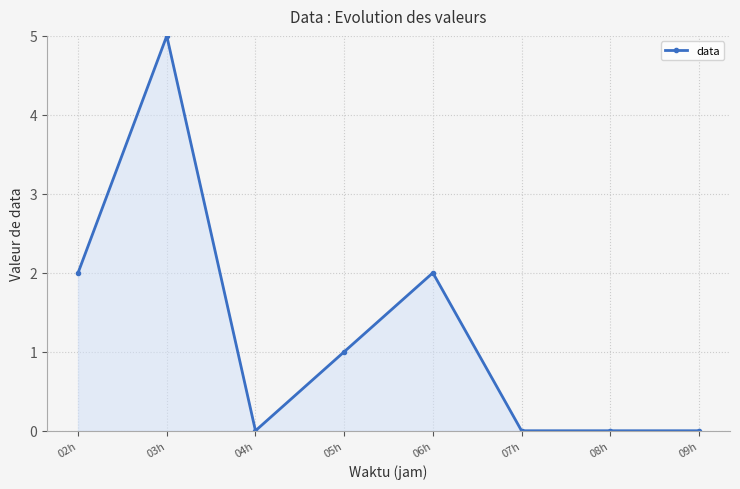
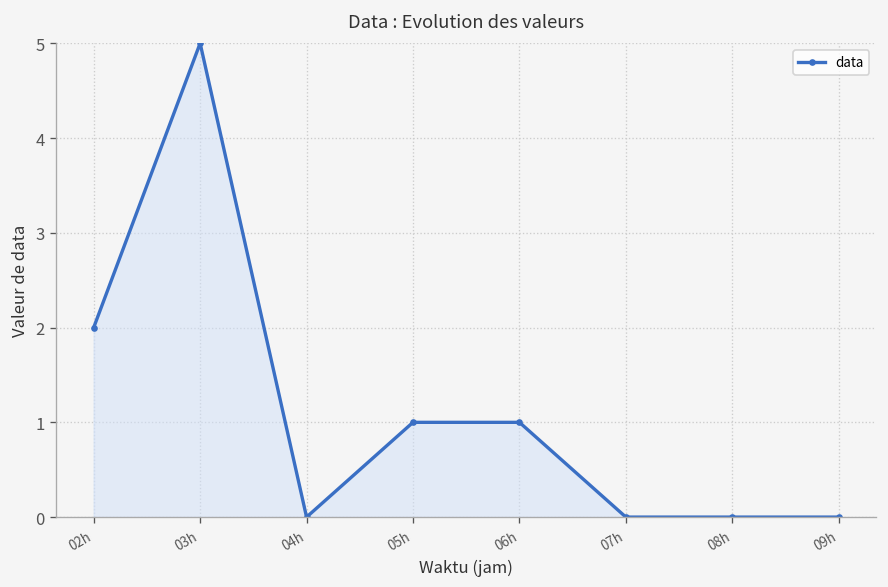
06h: 2 -> 1
